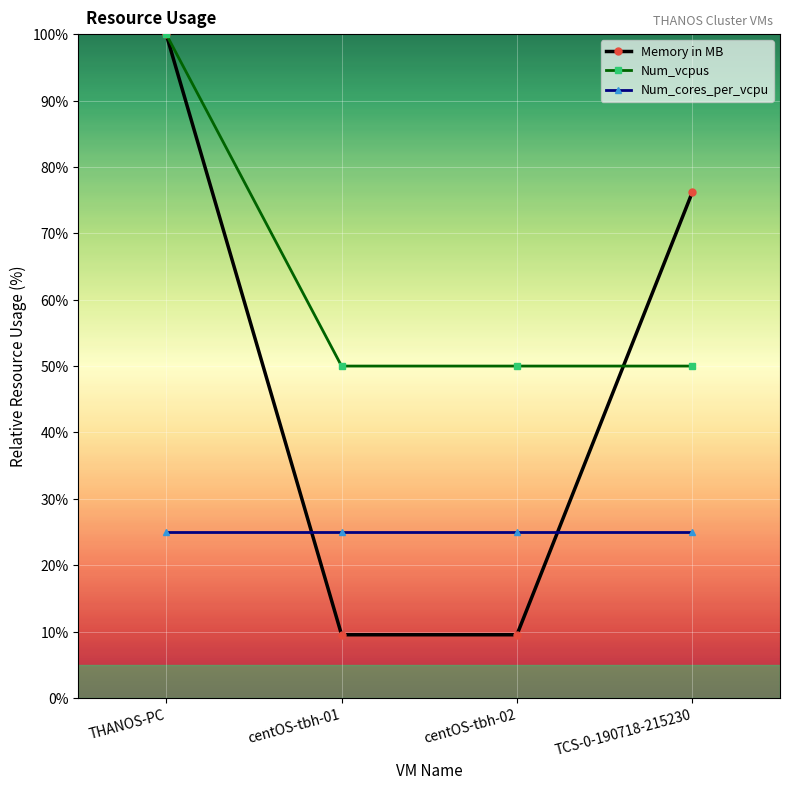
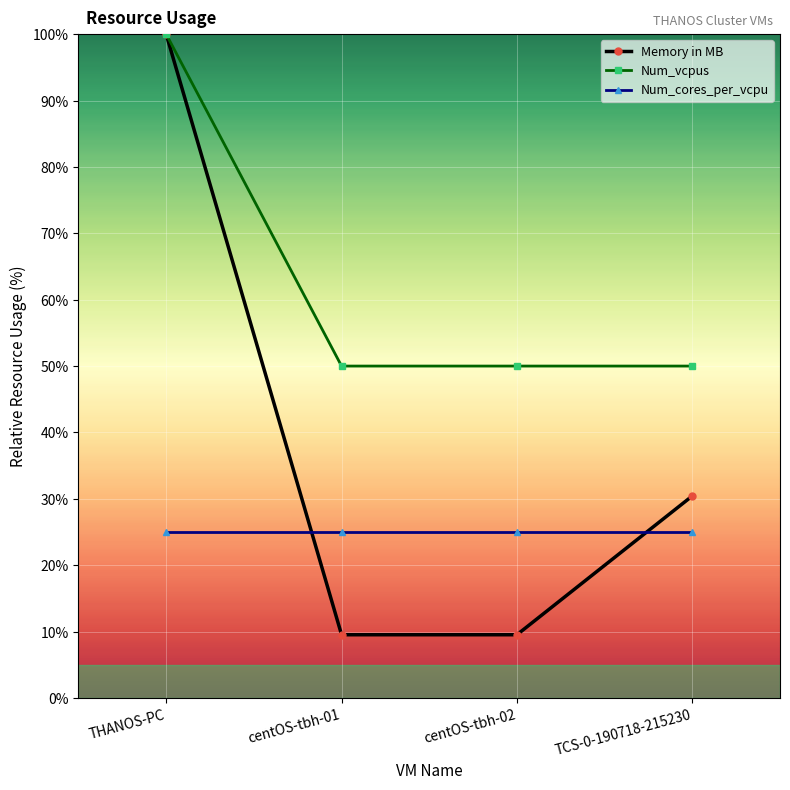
Memory in MB, TCS-0-190718-215230: 76% -> 30%
